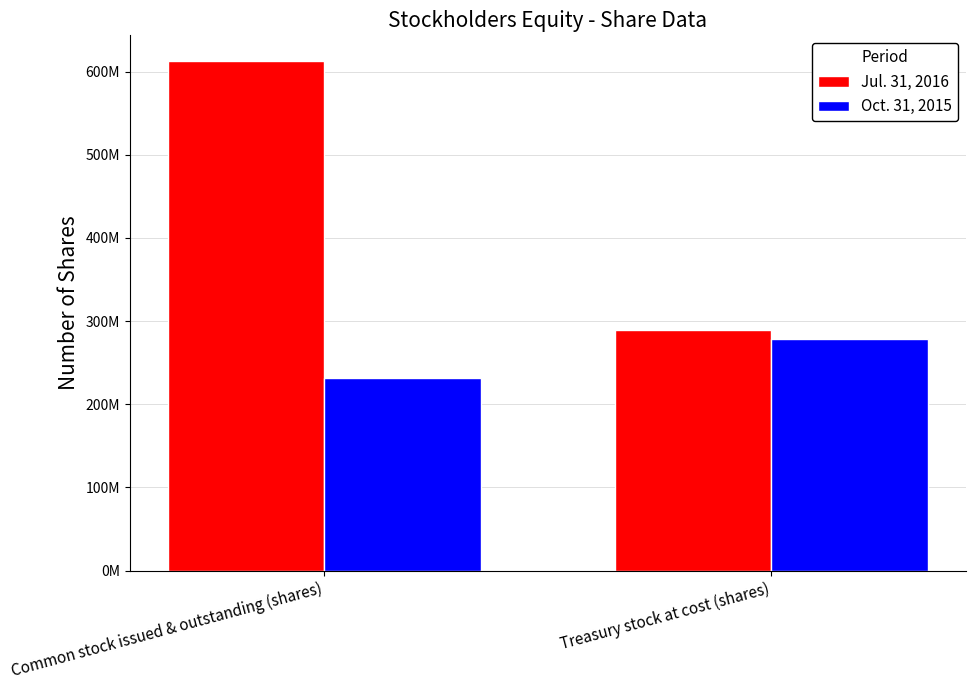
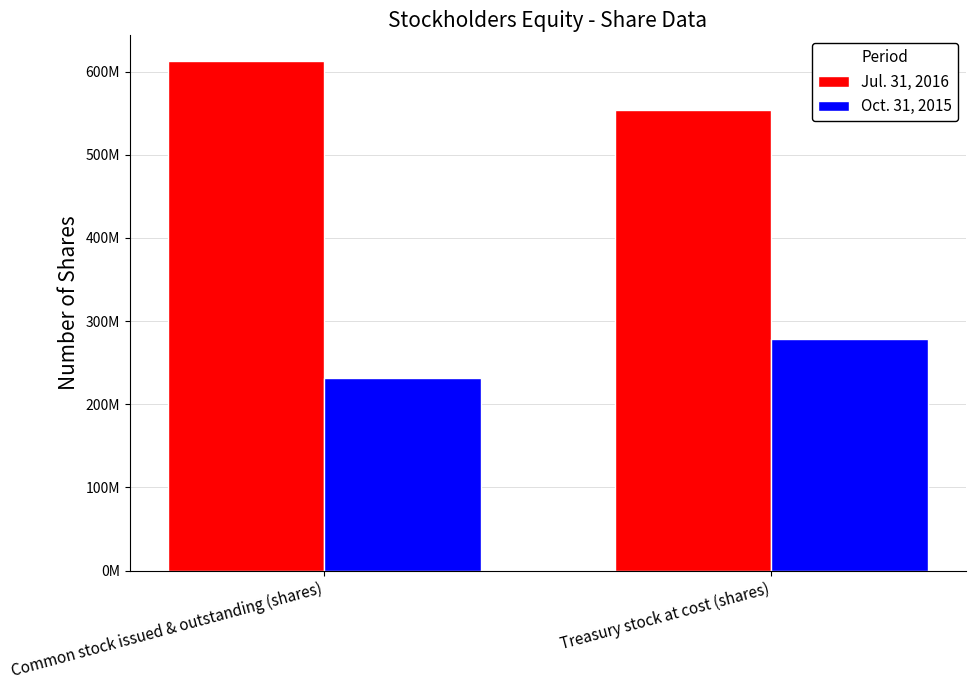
Jul. 31, 2016, Treasury stock at cost (shares): 290000000 -> 550000000
